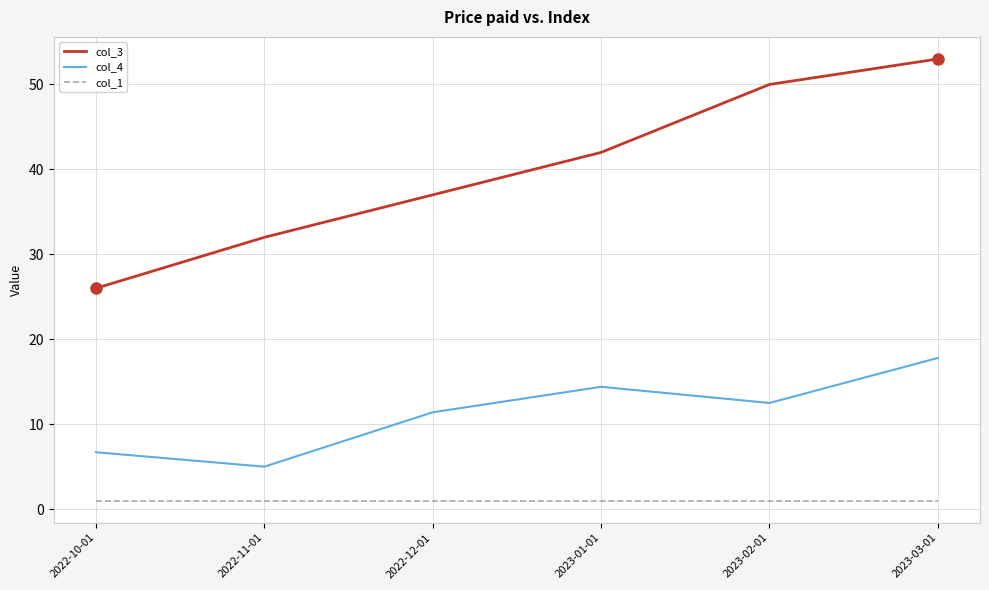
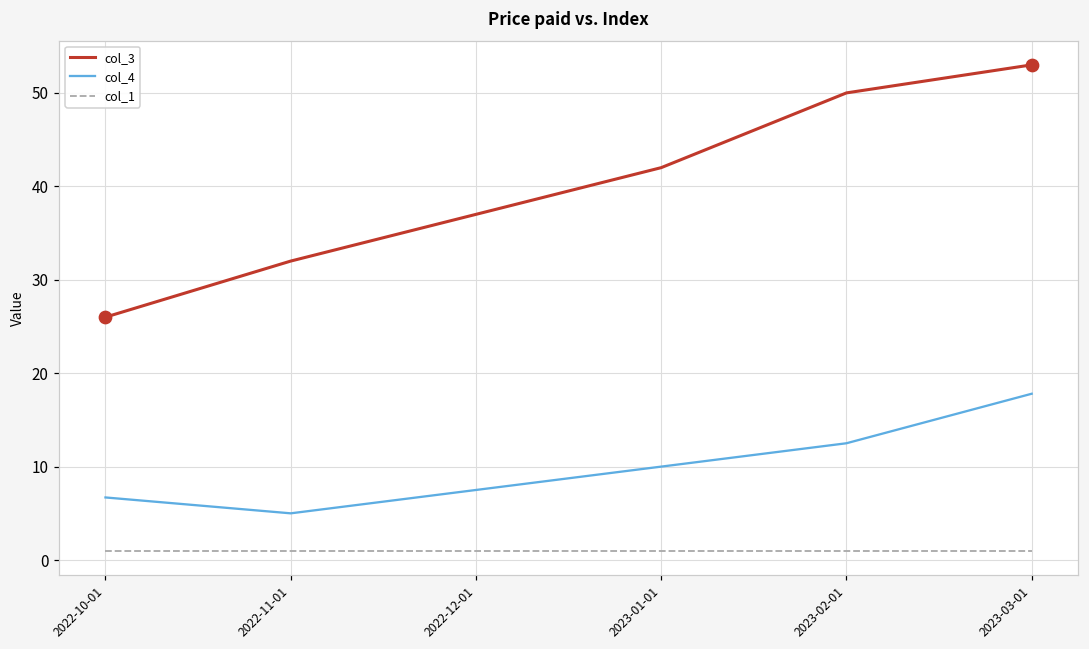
col_4, 2022-12-01: 11 -> 8
col_4, 2023-01-01: 14 -> 10
